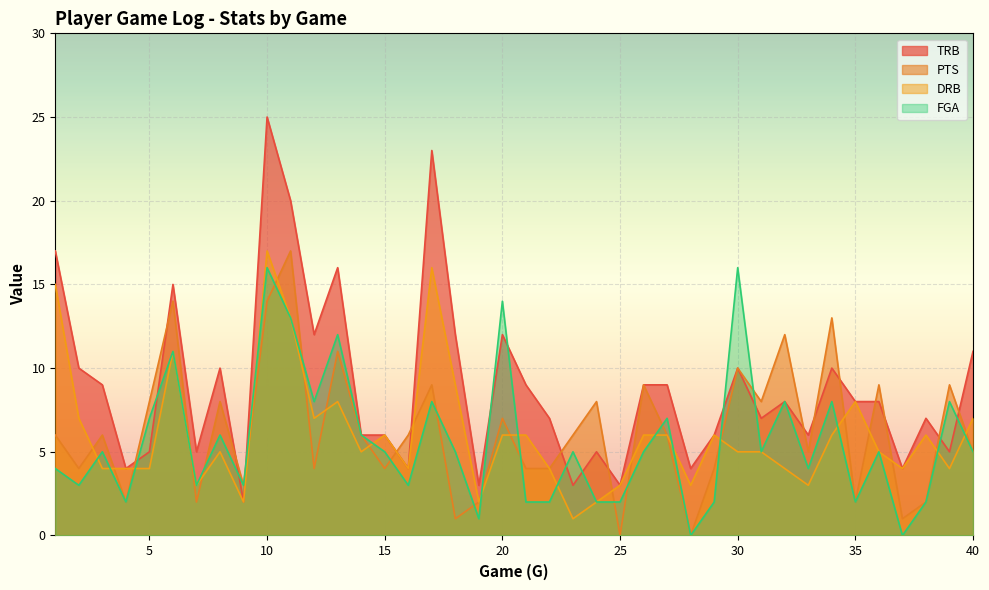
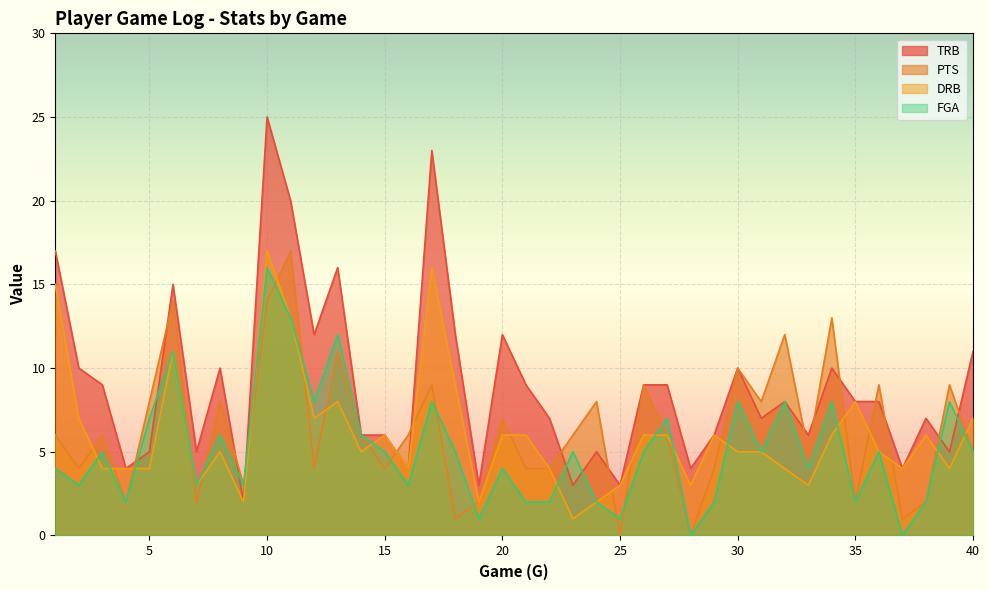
FGA, 20: 14 -> 4
FGA, 25: 2 -> 1
FGA, 30: 16 -> 8
